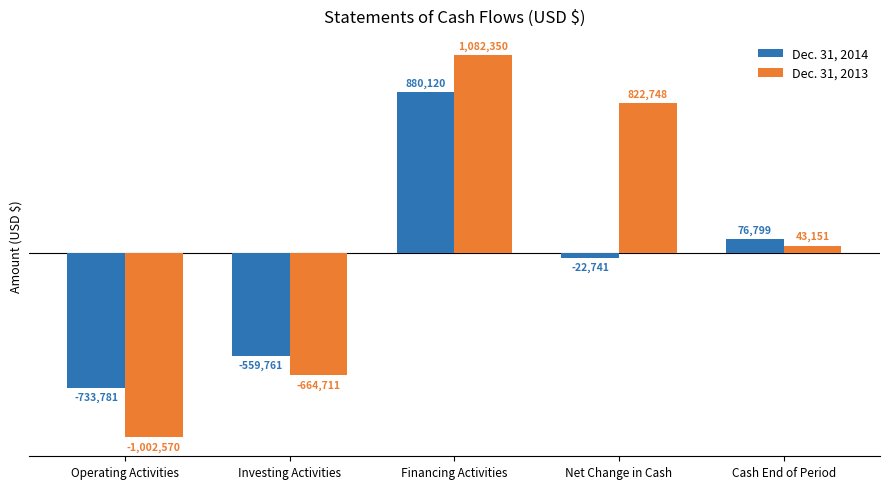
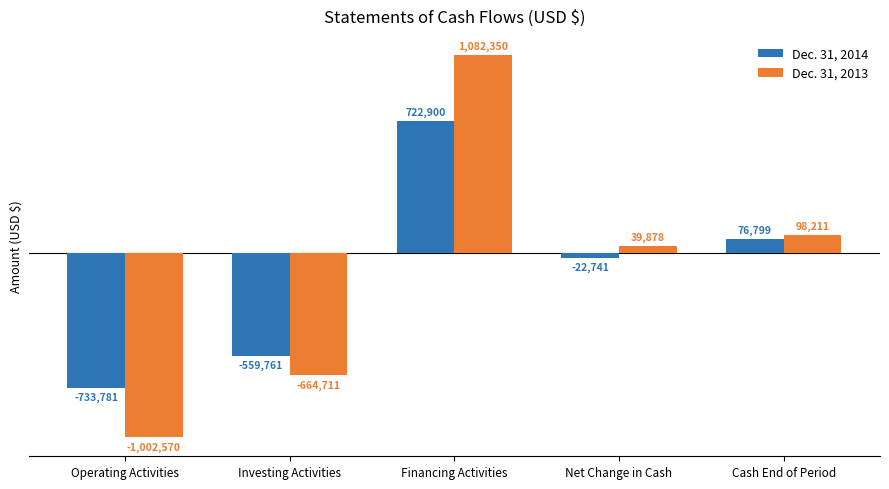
Dec. 31, 2014, Financing Activities: 880,120 -> 722,900
Dec. 31, 2013, Net Change in Cash: 822,748 -> 39,878
Dec. 31, 2013, Cash End of Period: 43,151 -> 98,211
